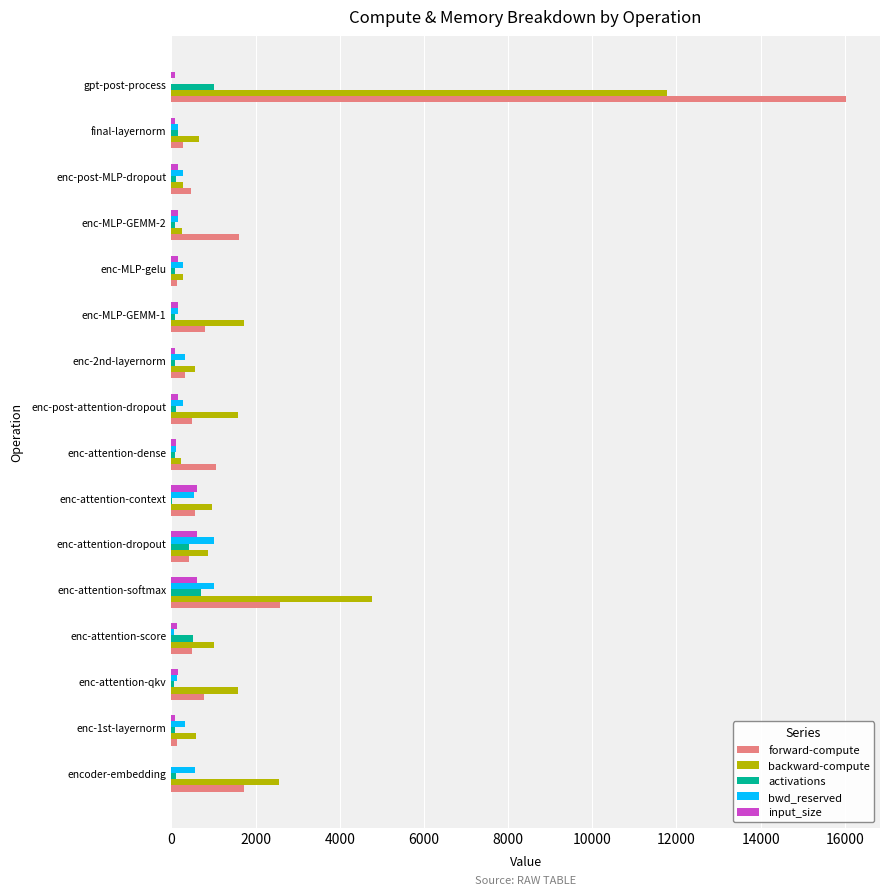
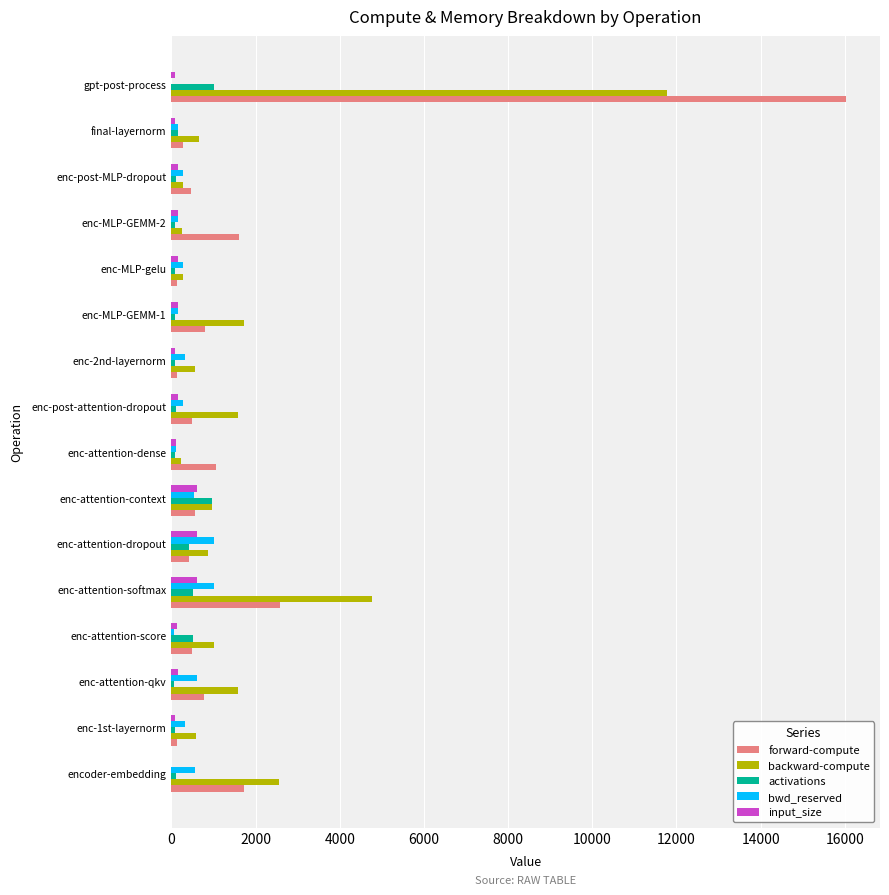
forward-compute, enc-2nd-layernorm: 300 -> 100
activations, enc-attention-context: 0 -> 1000
activations, enc-attention-softmax: 700 -> 500
bwd_reserved, enc-attention-qkv: 100 -> 600
